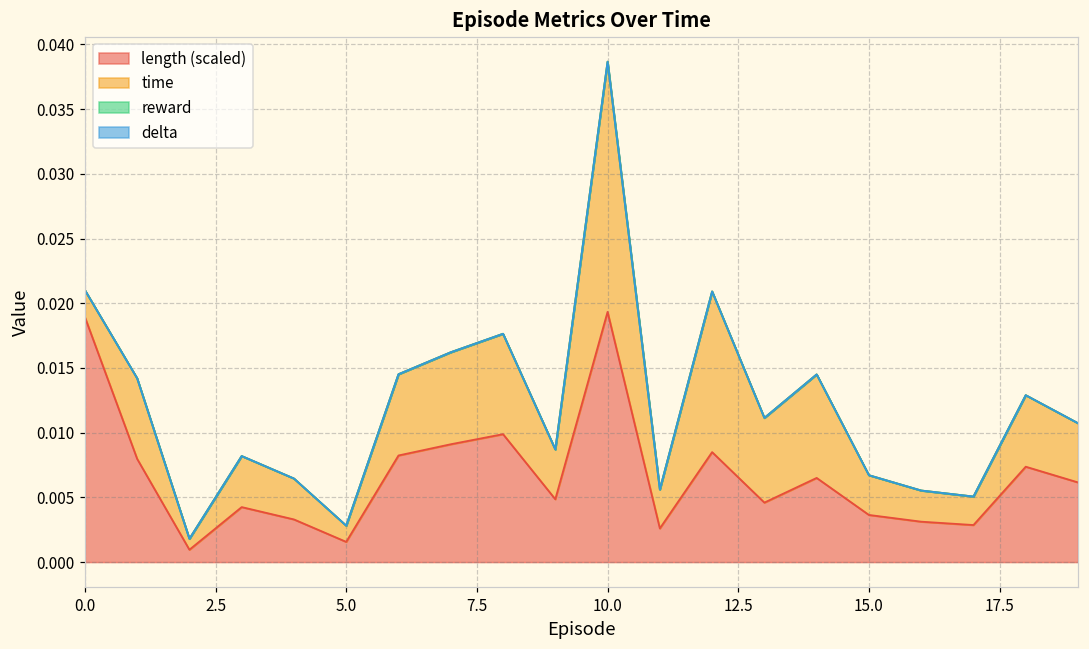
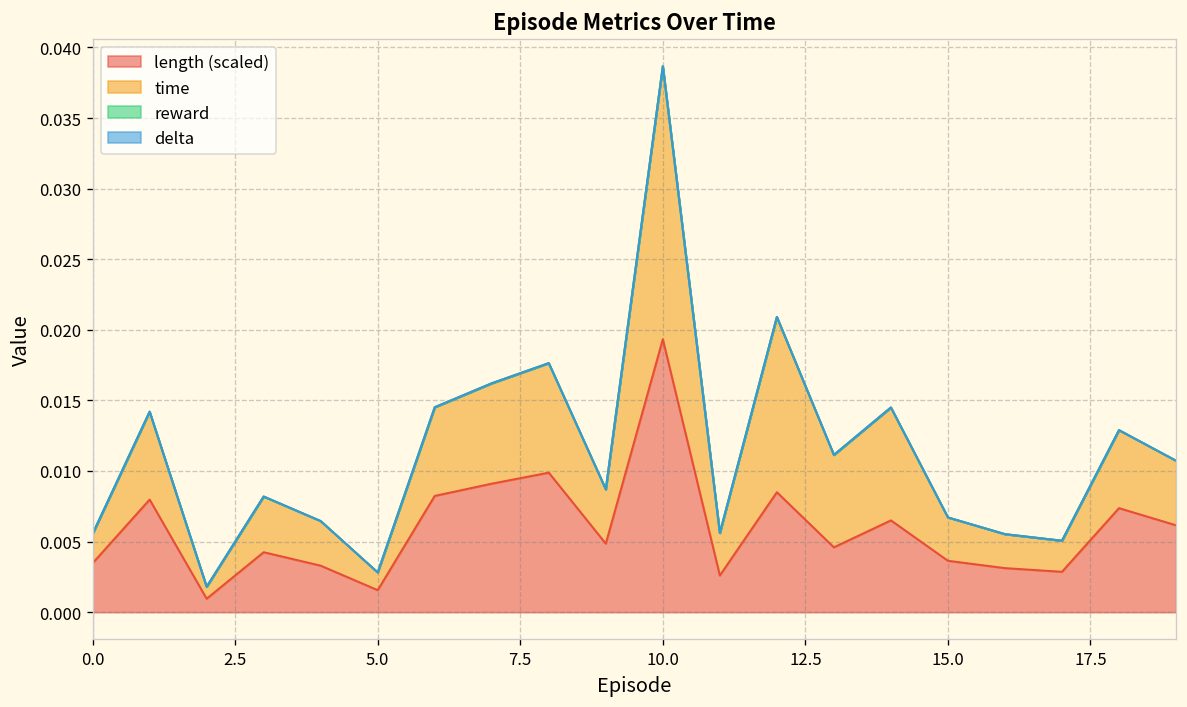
length (scaled), 0.0: 0.0189 -> 0.0035
